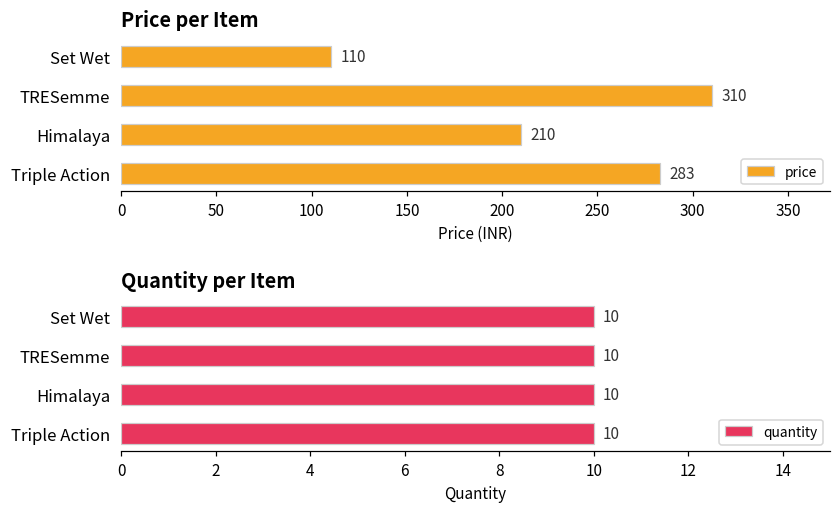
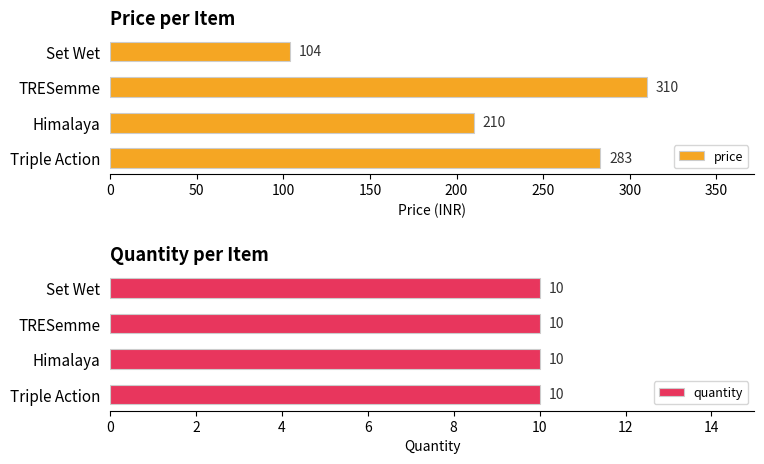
Price per Item, Set Wet: 110 -> 104
